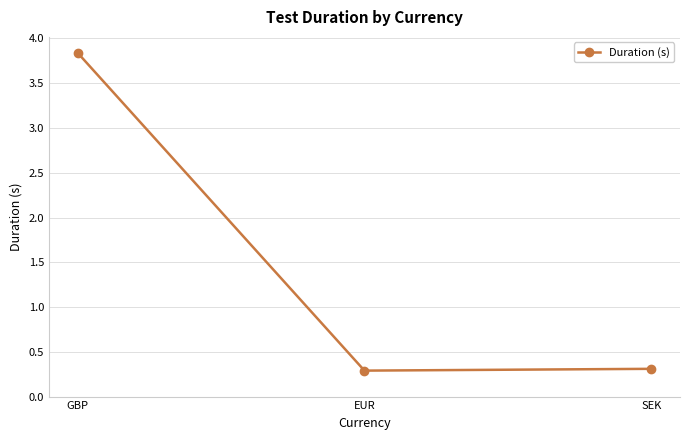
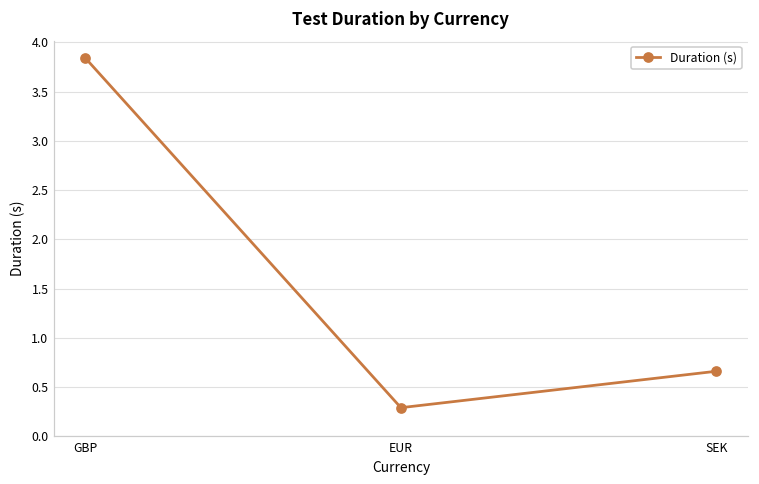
SEK: 0.3 -> 0.7
